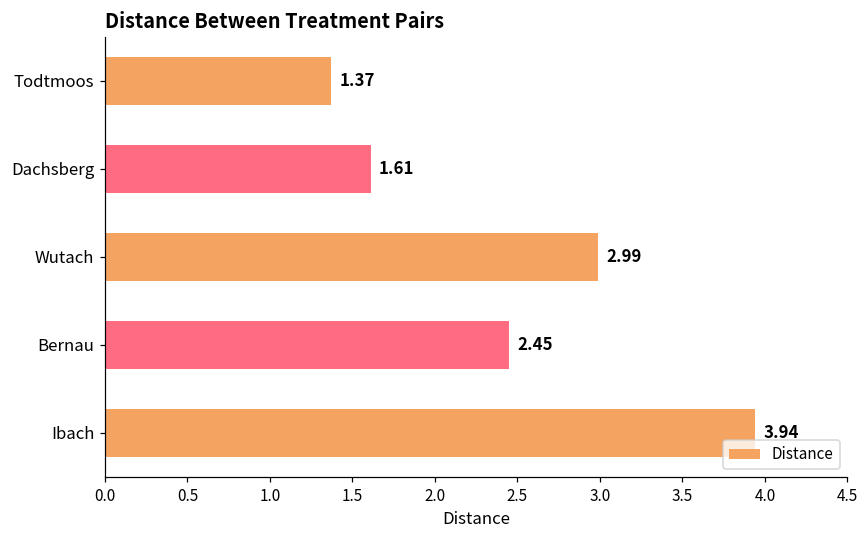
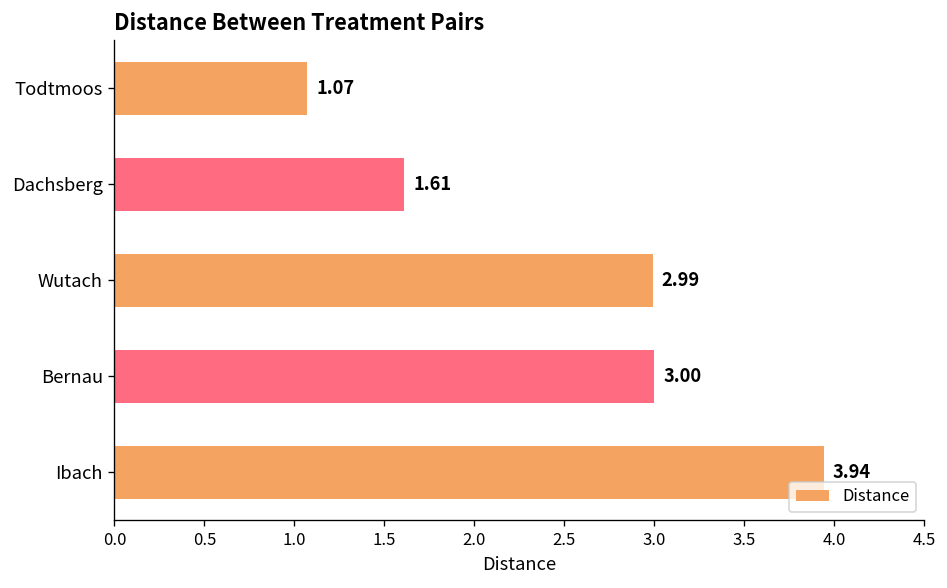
Todtmoos: 1.37 -> 1.07
Bernau: 2.45 -> 3.00
